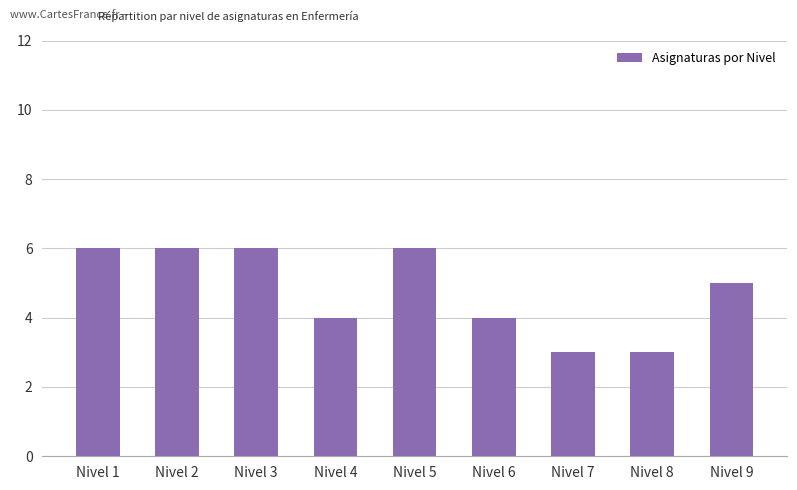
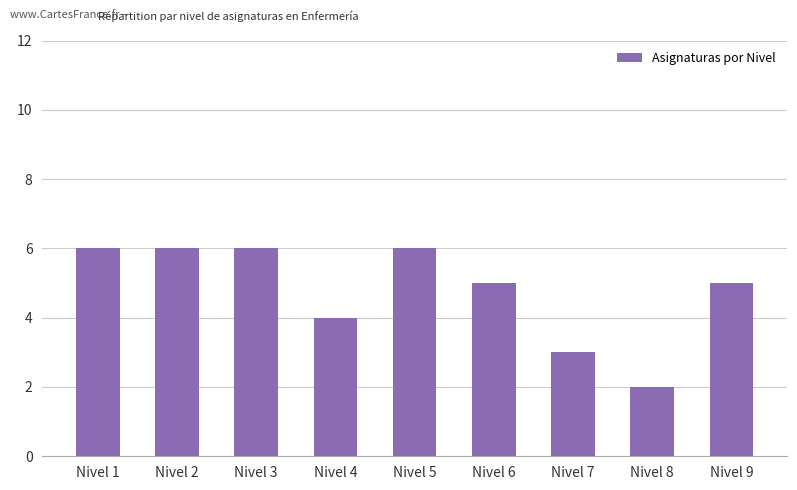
Nivel 6: 4 -> 5
Nivel 8: 3 -> 2
